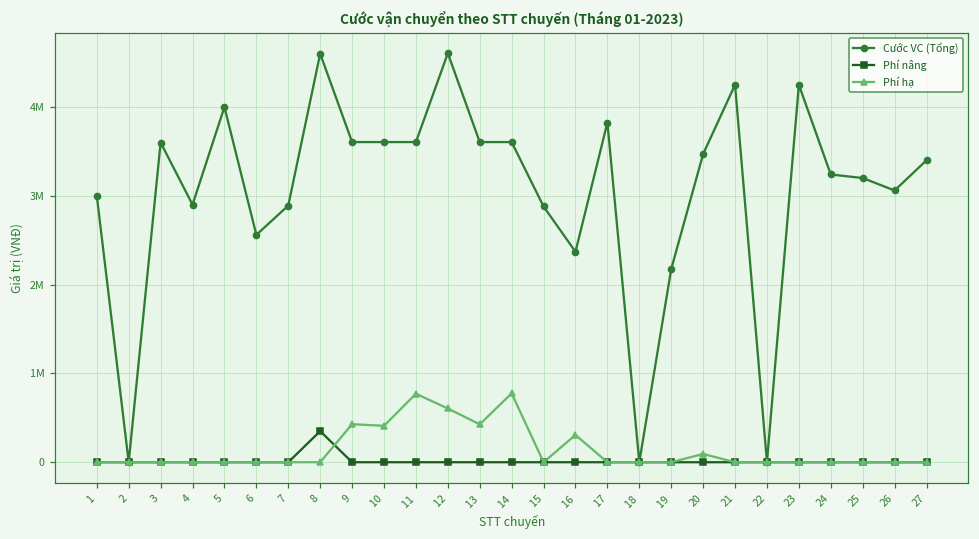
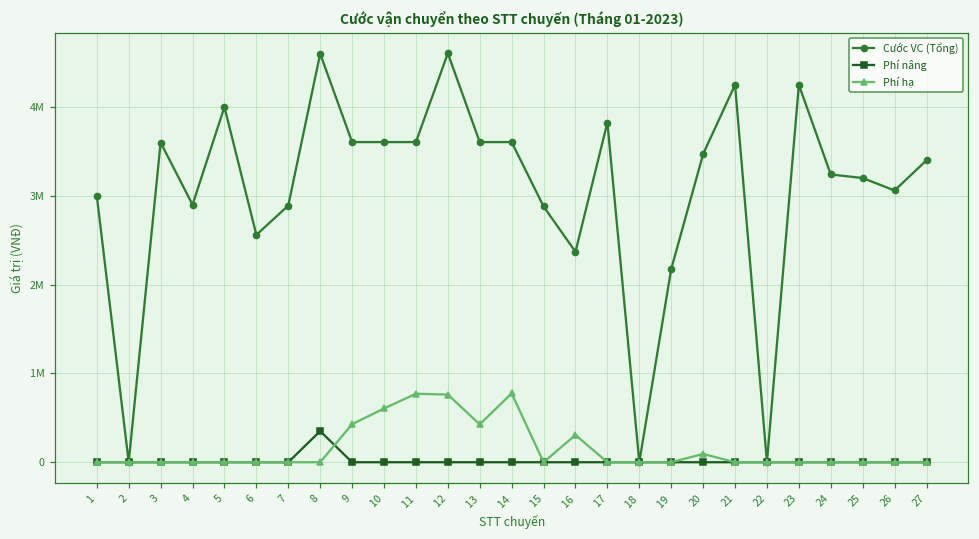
Phí hạ, 10: 400000 -> 600000
Phí hạ, 12: 600000 -> 800000
